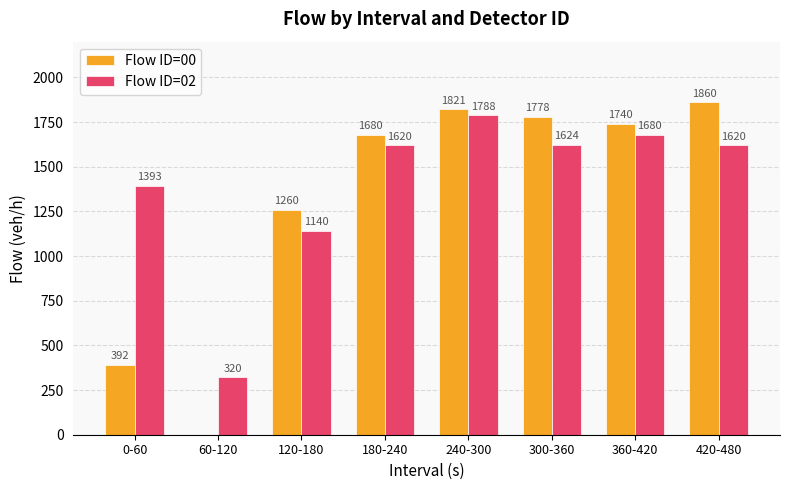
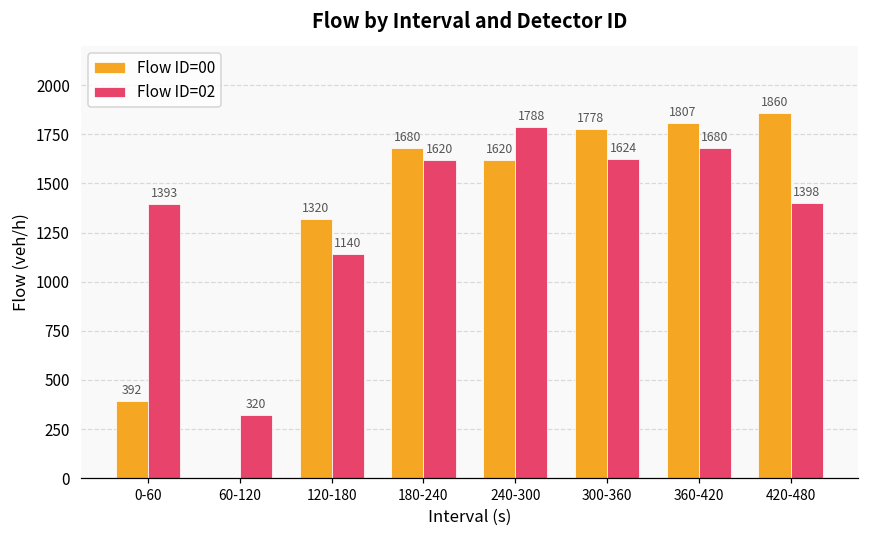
Flow ID=00, 120-180: 1260 -> 1320
Flow ID=00, 240-300: 1821 -> 1620
Flow ID=00, 360-420: 1740 -> 1807
Flow ID=02, 420-480: 1620 -> 1398
